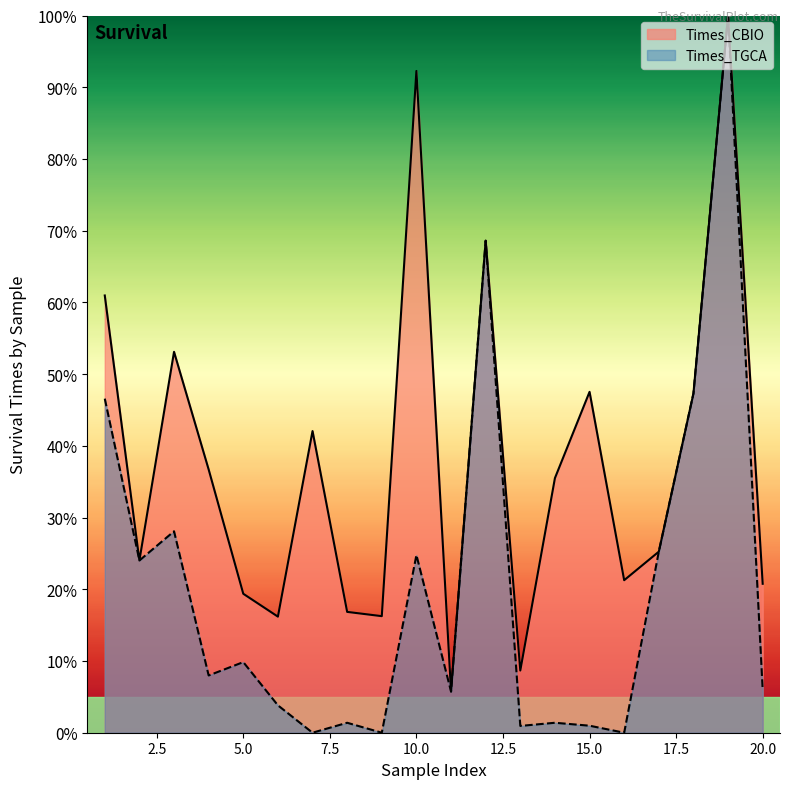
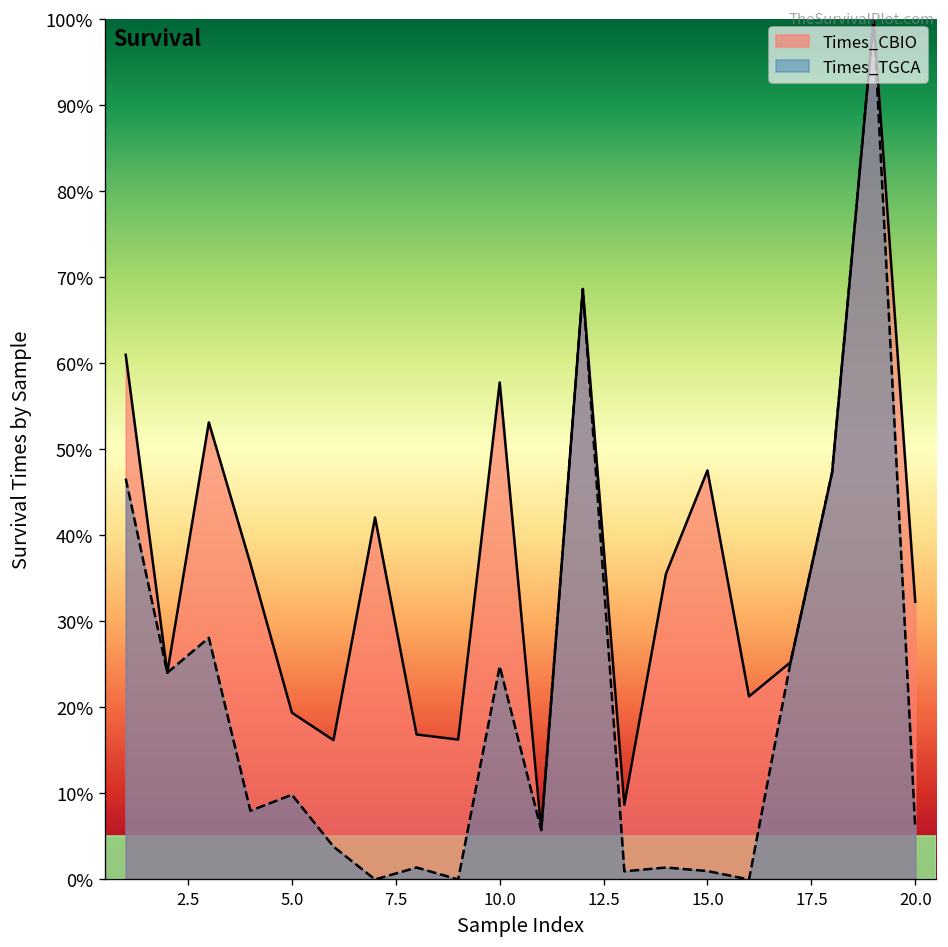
Times_CBIO, 10.0: 92% -> 58%
Times_CBIO, 20.0: 21% -> 32%
